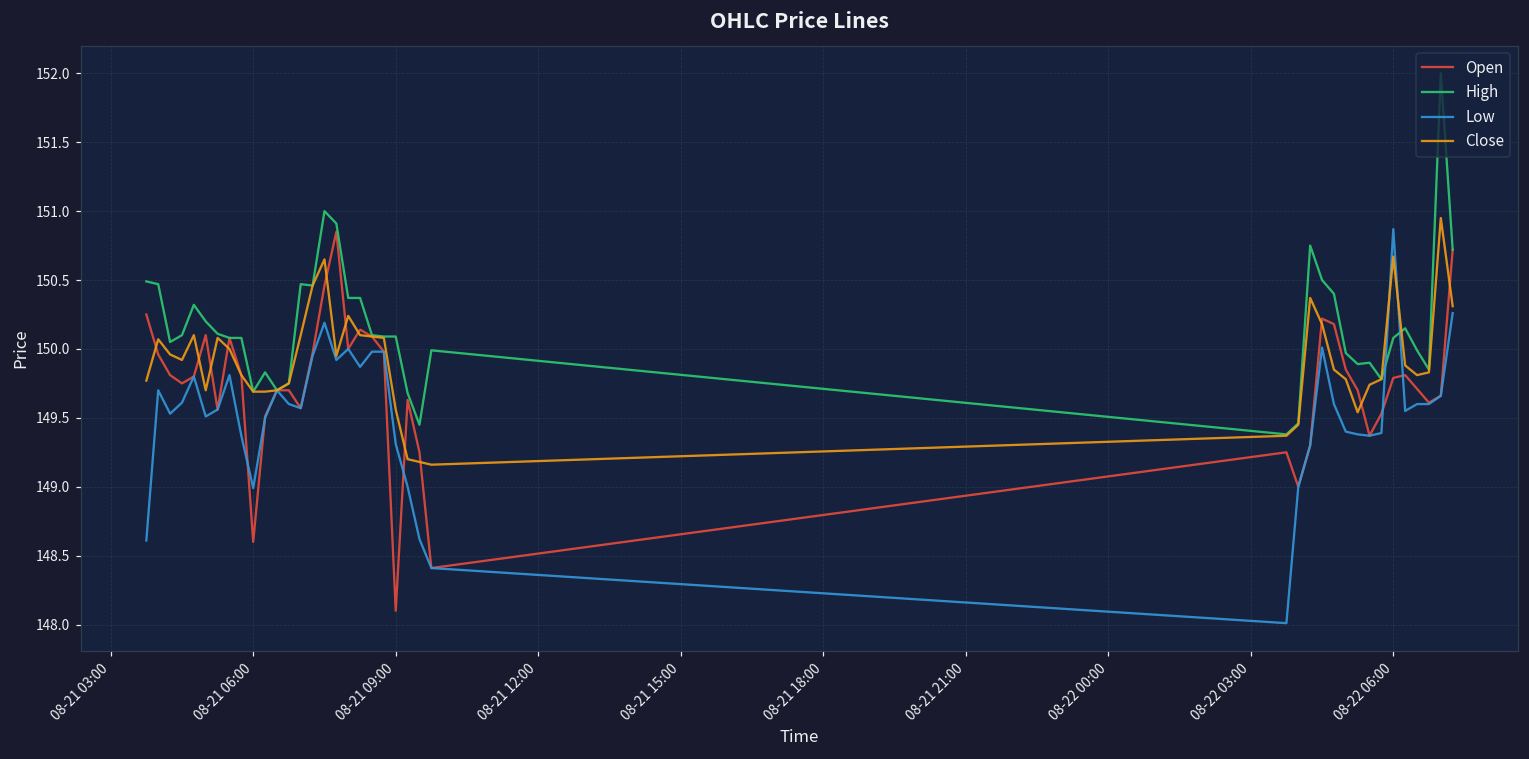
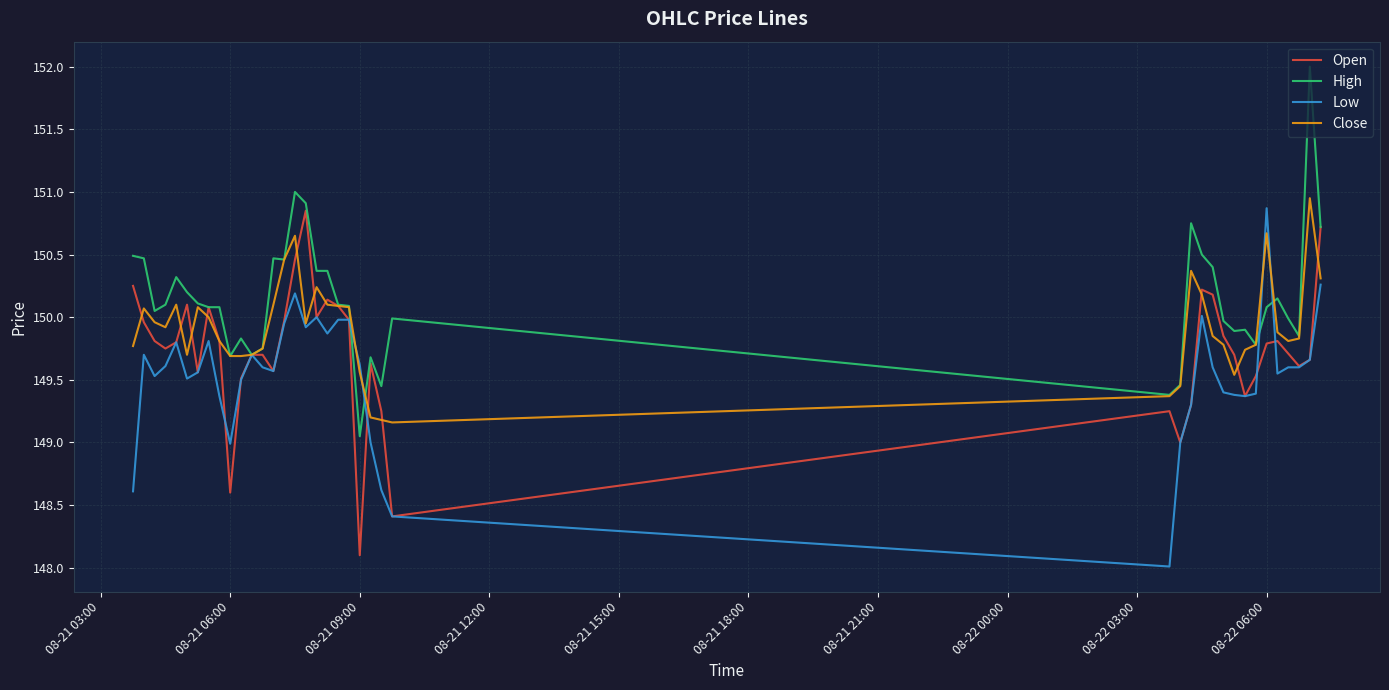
High, 08-21 09:00: 150.09 -> 149.05
Low, 08-21 09:00: 149.31 -> 149.62
